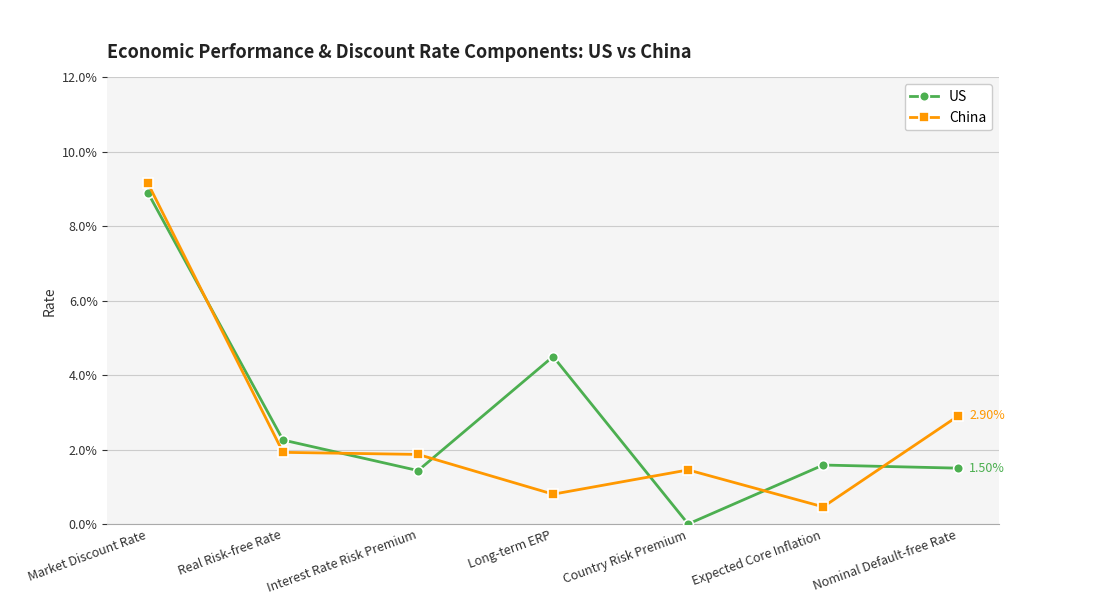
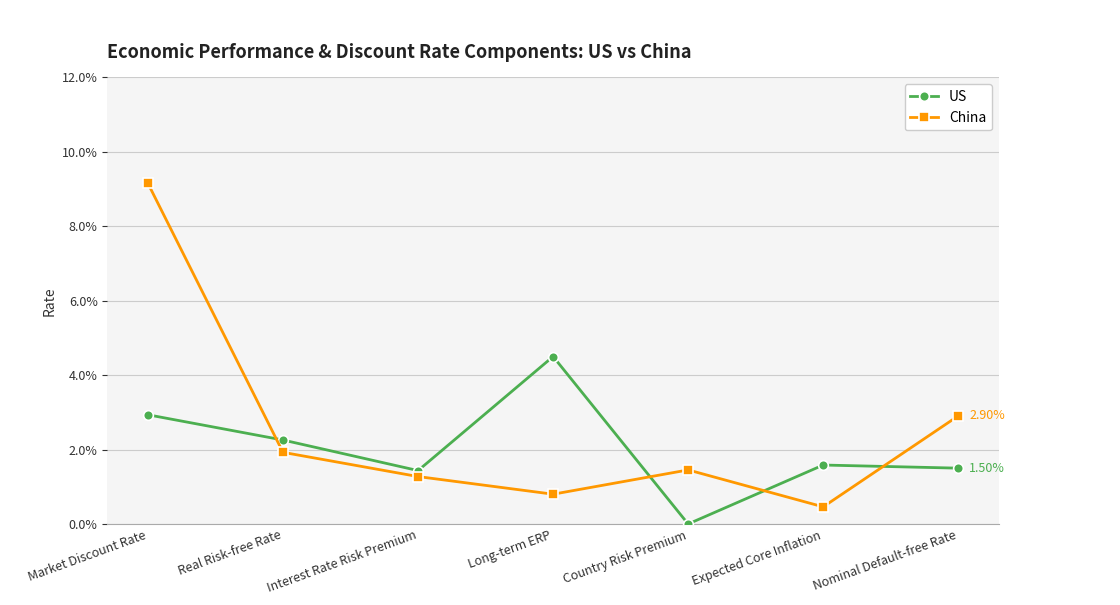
US, Market Discount Rate: 8.9% -> 2.9%
China, Interest Rate Risk Premium: 1.9% -> 1.3%
